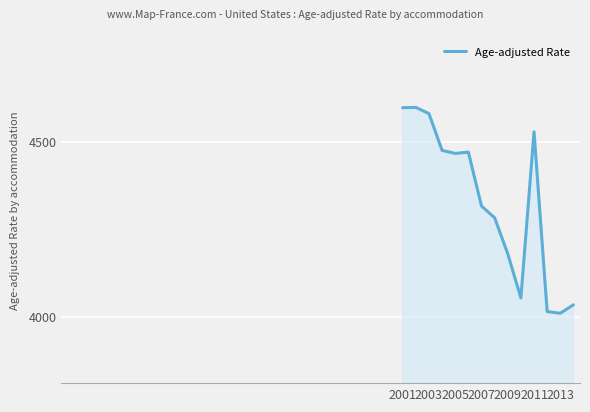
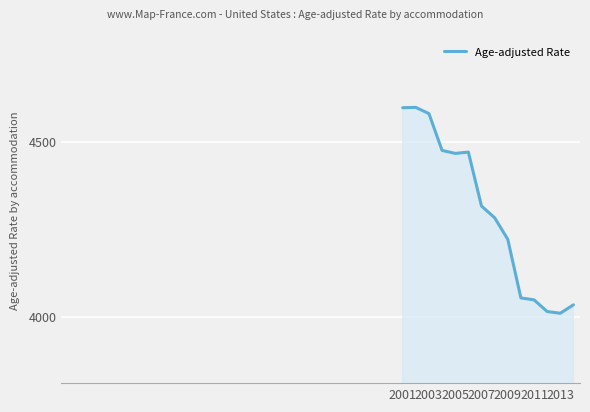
2009: 4180 -> 4220
2011: 4530 -> 4050
